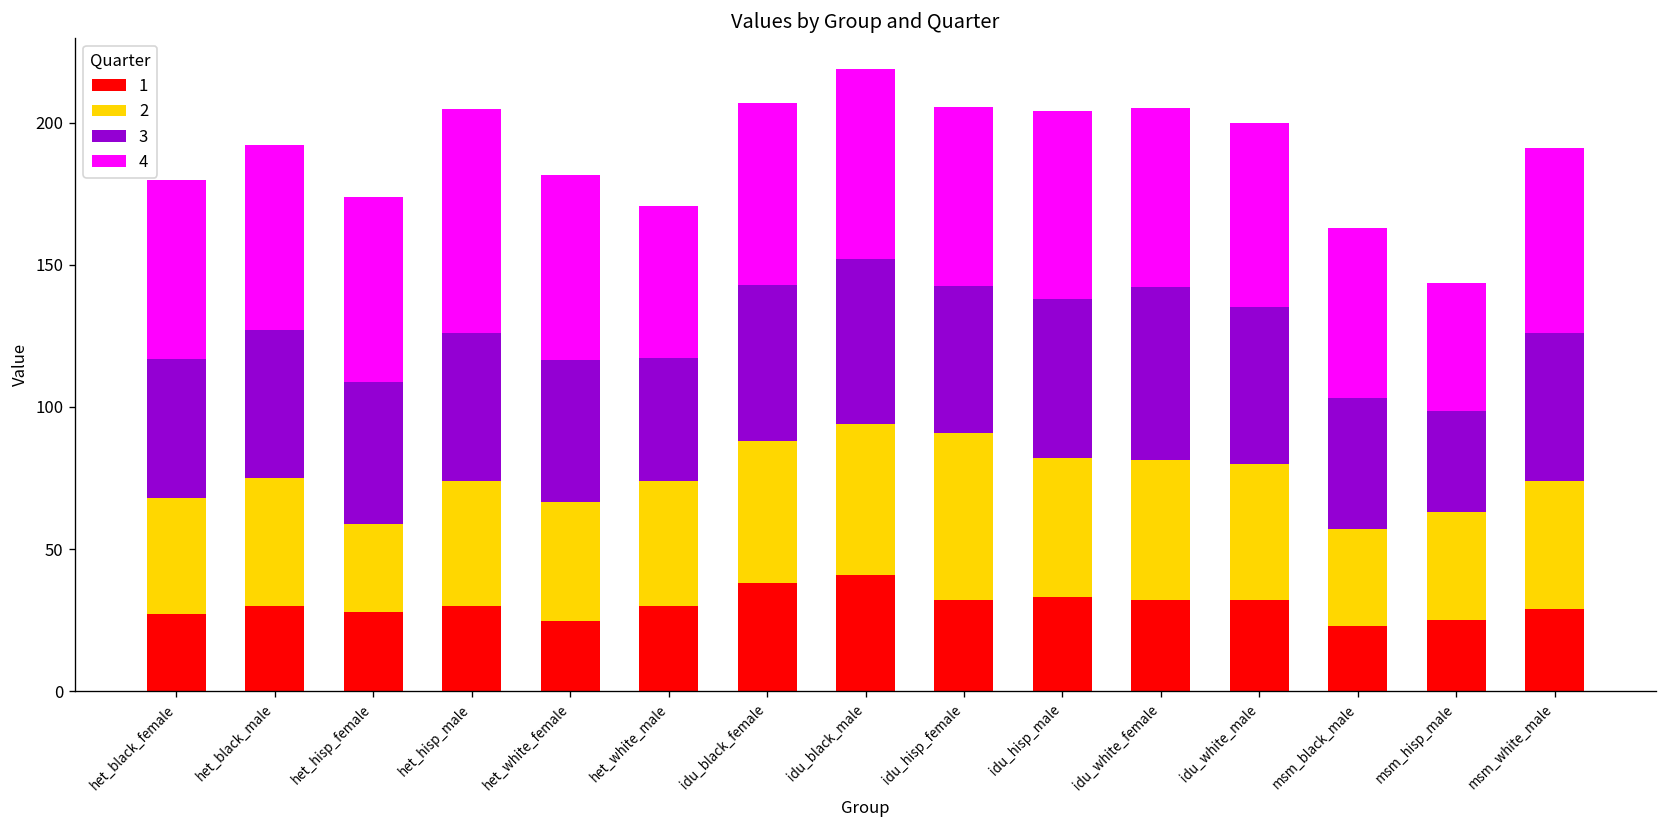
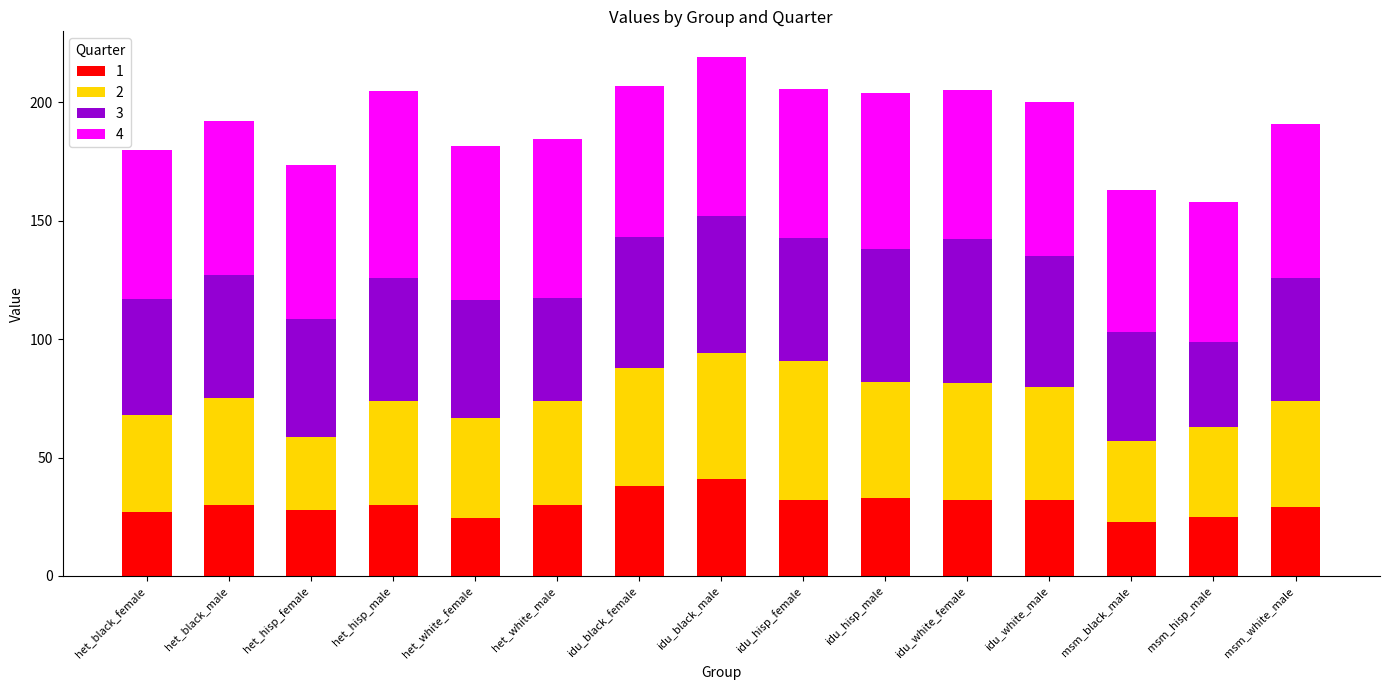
4, het_white_male: 53 -> 67
4, msm_hisp_male: 45 -> 59
